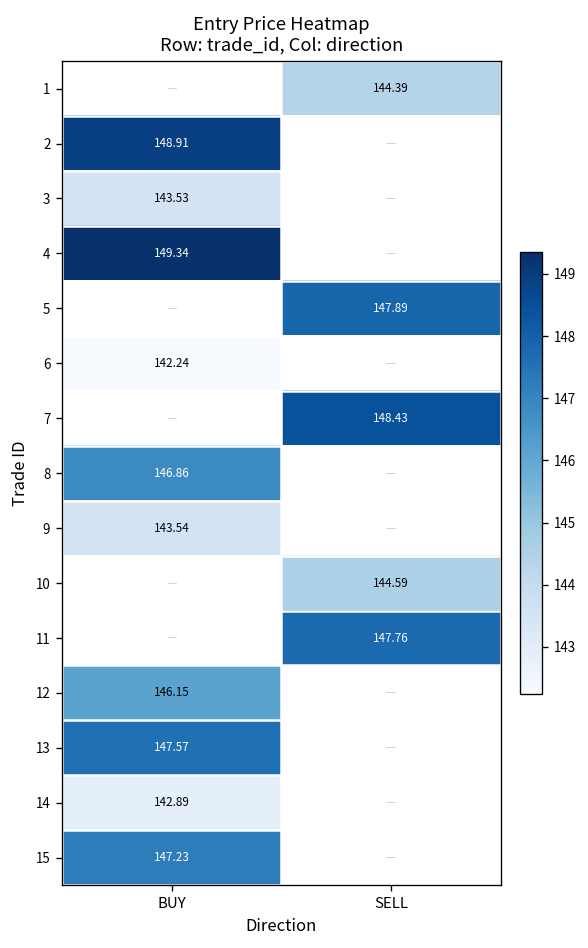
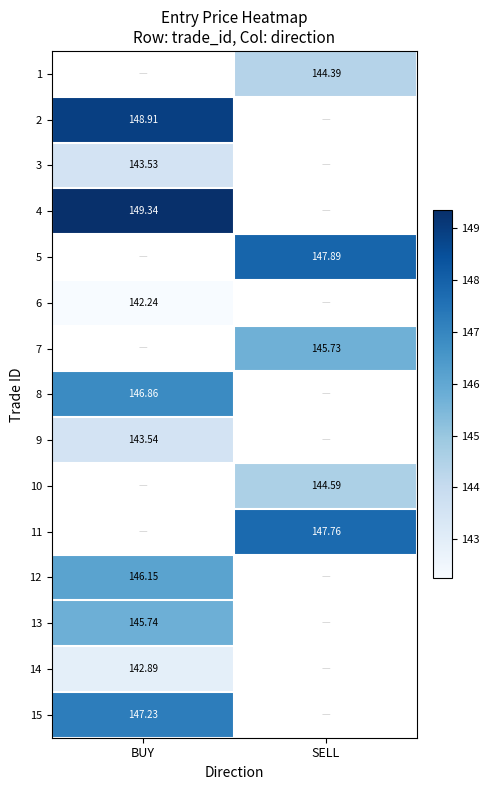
7, SELL: 148.43 -> 145.73
13, BUY: 147.57 -> 145.74
